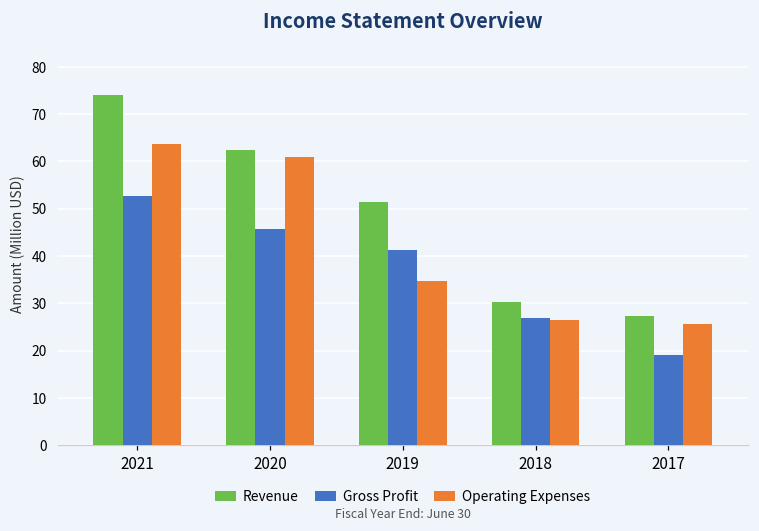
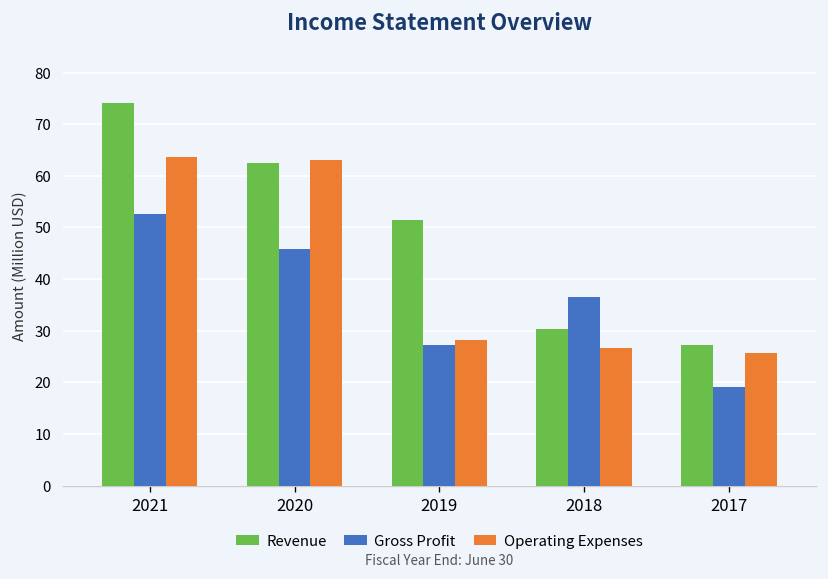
Operating Expenses, 2020: 61 -> 63
Gross Profit, 2019: 41 -> 27
Operating Expenses, 2019: 35 -> 28
Gross Profit, 2018: 27 -> 37
